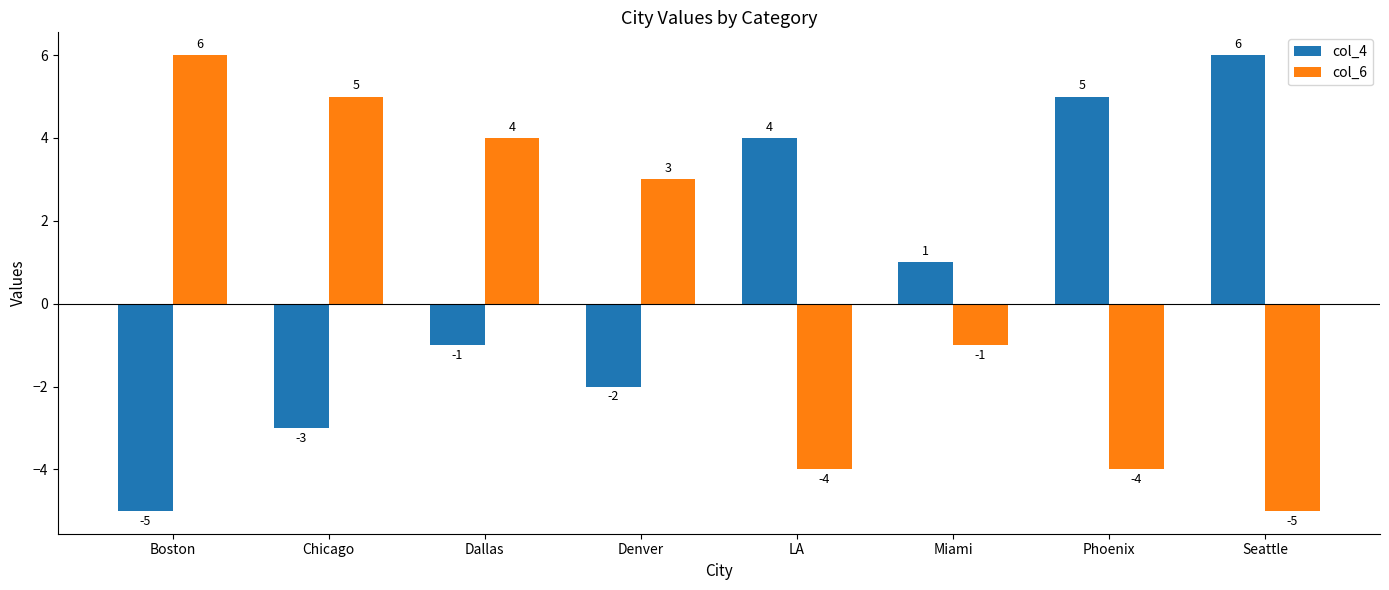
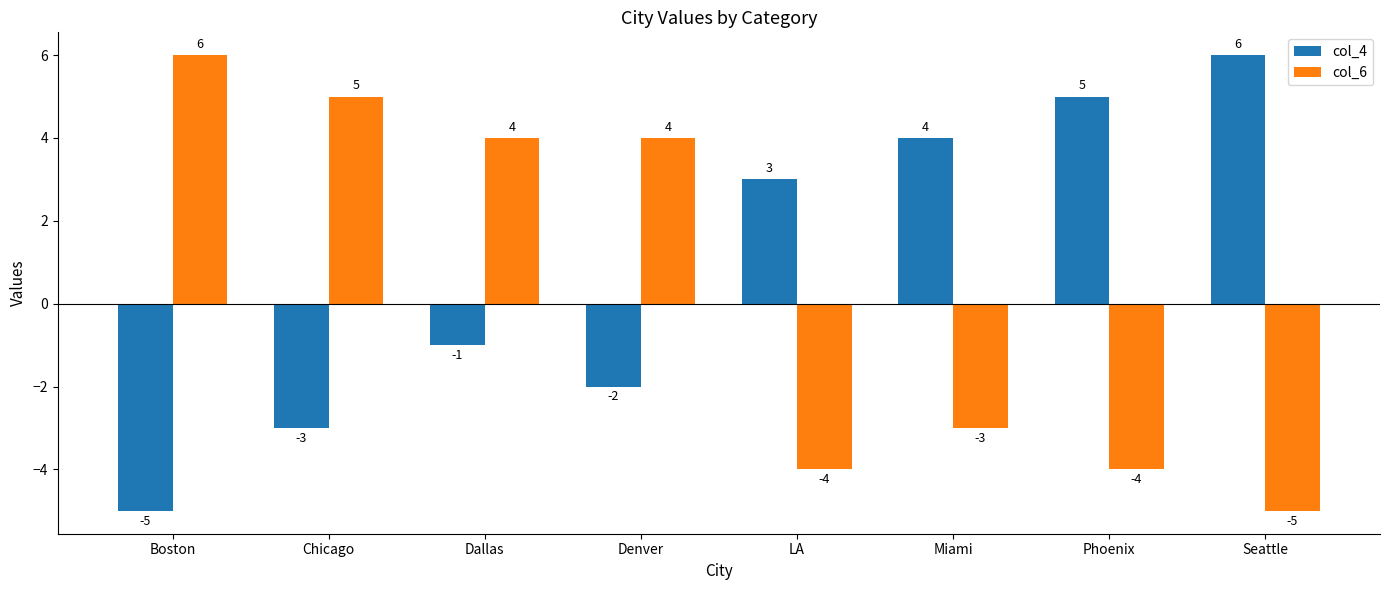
col_6, Denver: 3 -> 4
col_4, LA: 4 -> 3
col_4, Miami: 1 -> 4
col_6, Miami: -1 -> -3
